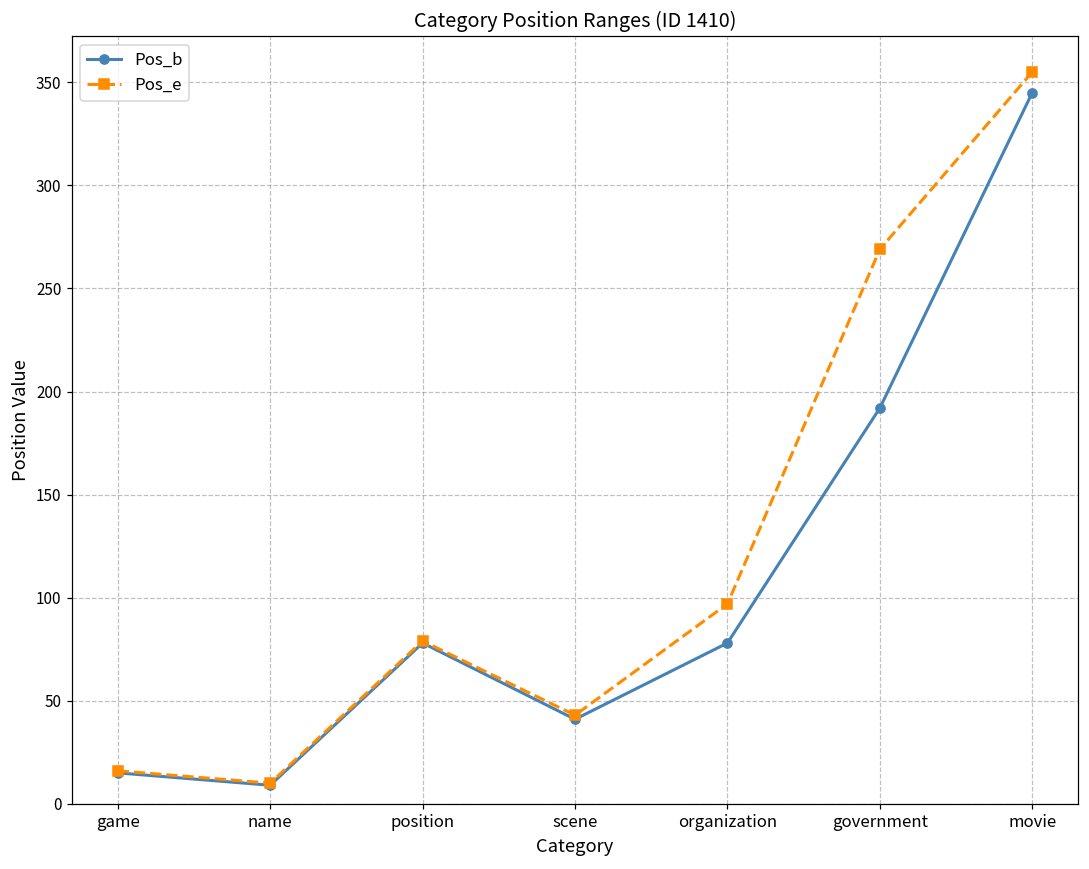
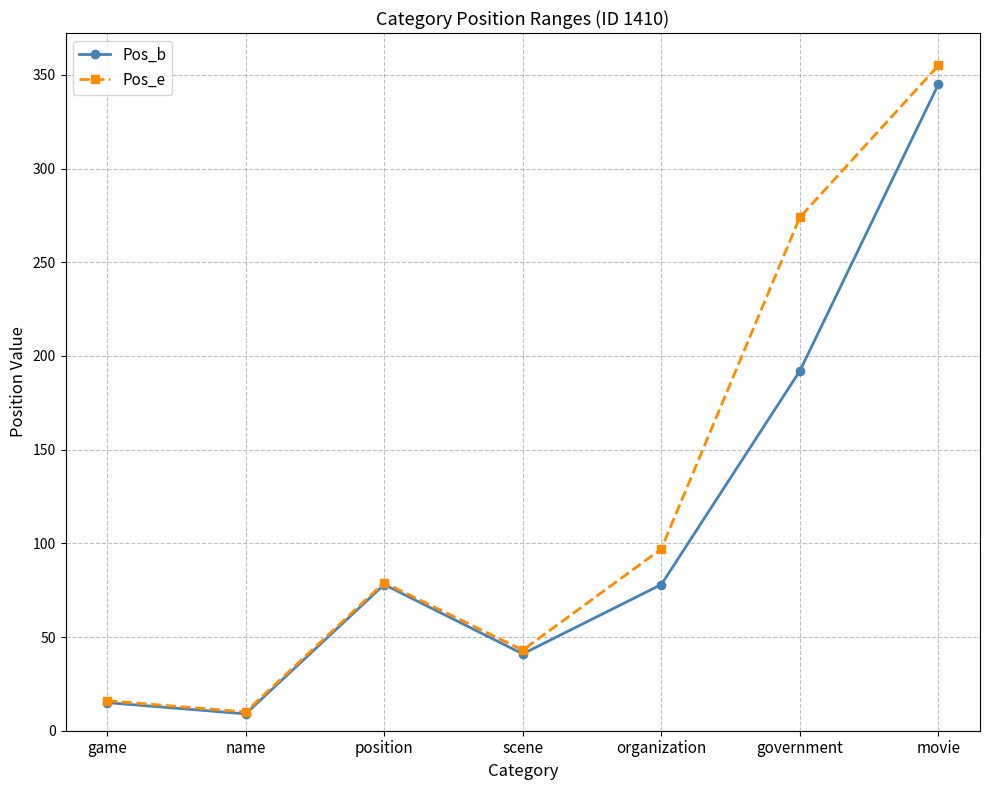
Pos_e, government: 269 -> 274
